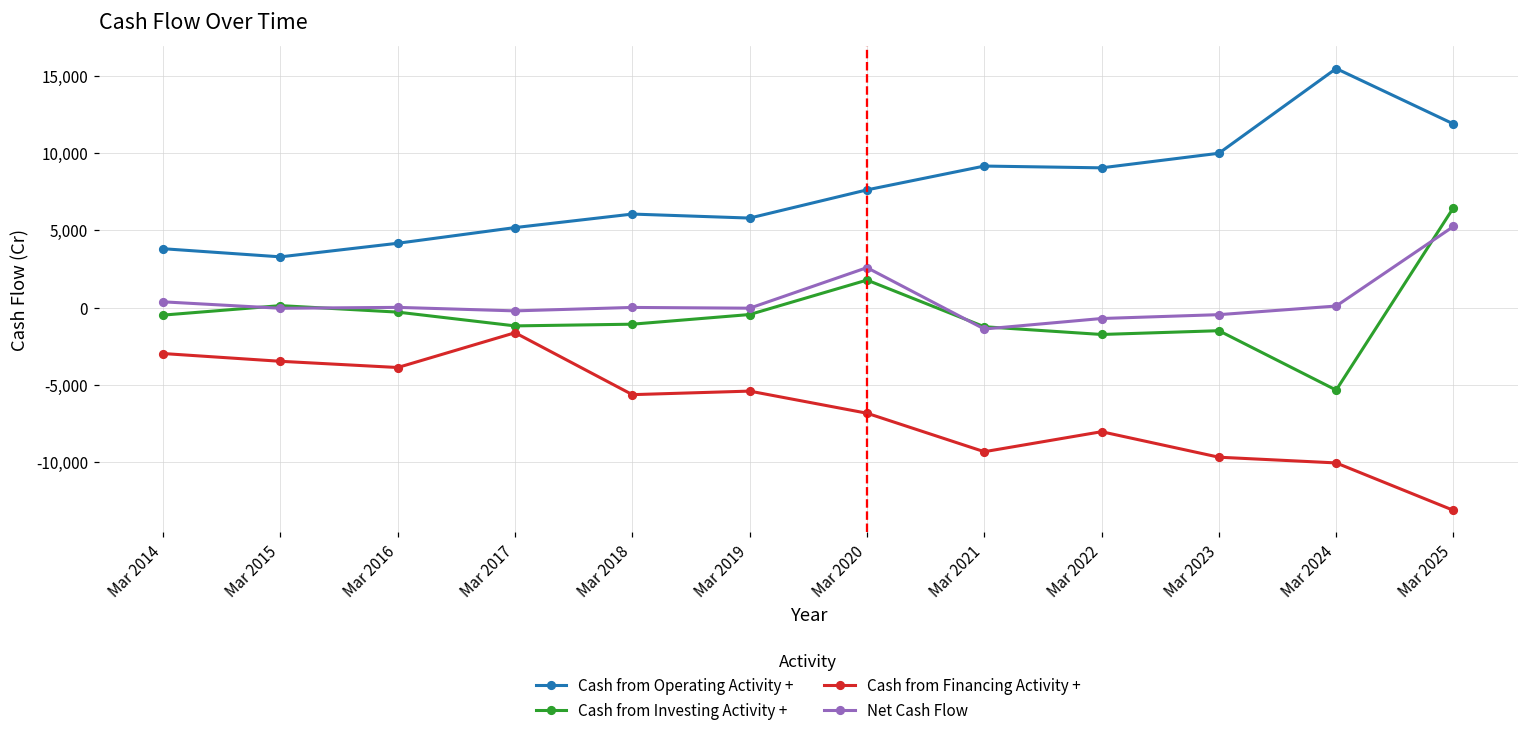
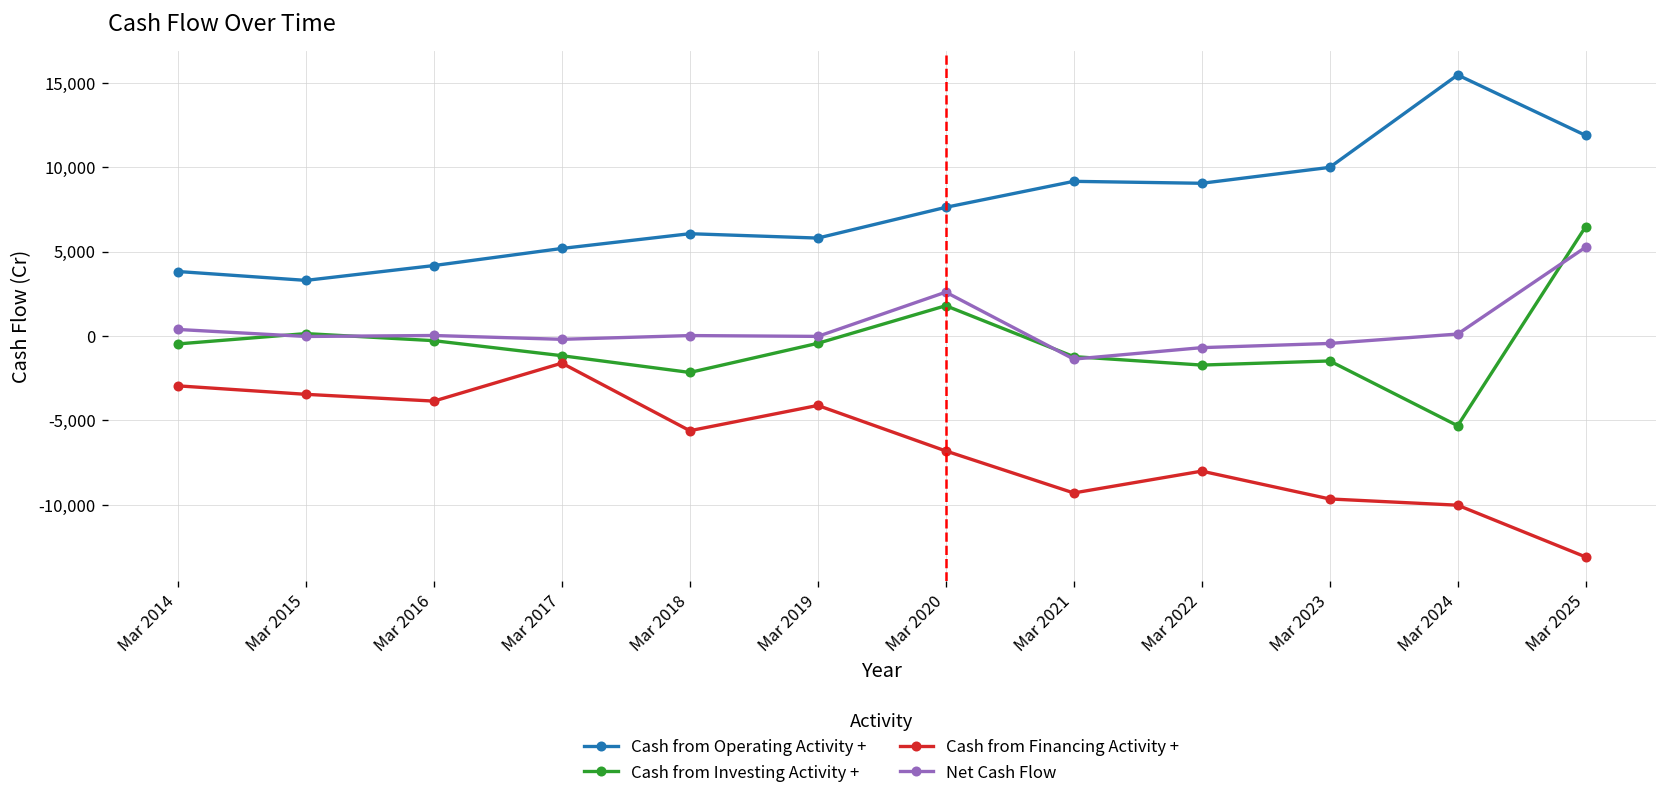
Cash from Investing Activity +, Mar 2018: -1,100 -> -2,200
Cash from Financing Activity +, Mar 2019: -5,400 -> -4,100
